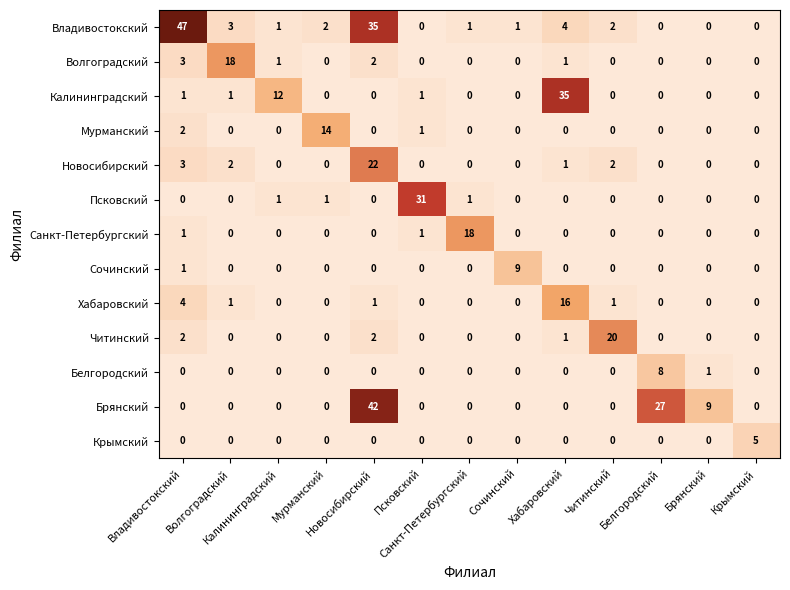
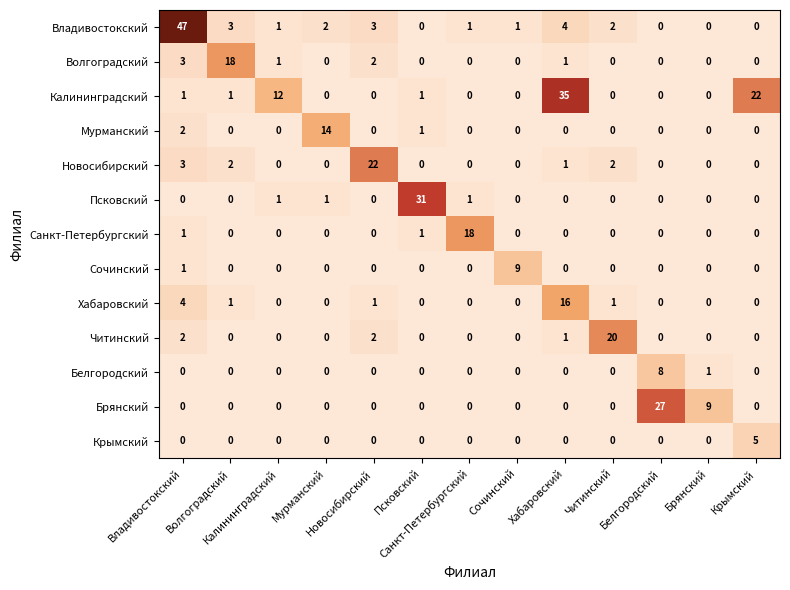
Владивостокский, Новосибирский: 35 -> 3
Калининградский, Крымский: 0 -> 22
Брянский, Новосибирский: 42 -> 0
